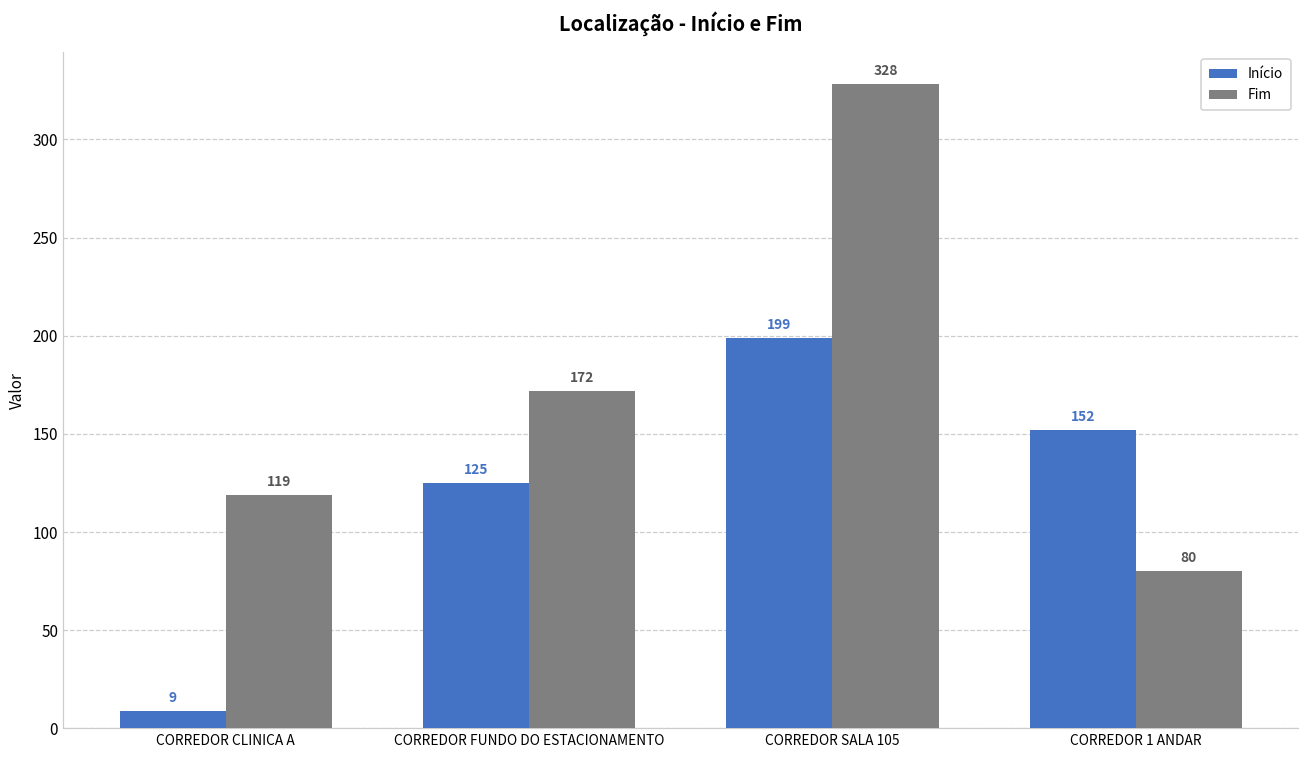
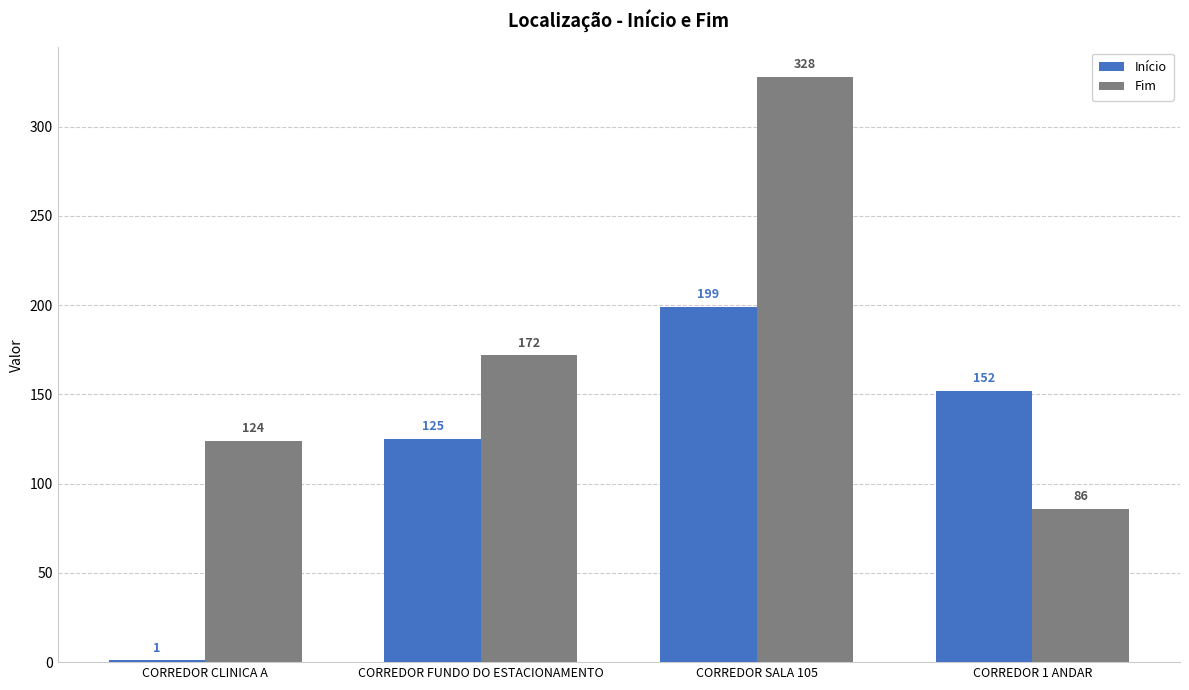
Início, CORREDOR CLINICA A: 9 -> 1
Fim, CORREDOR CLINICA A: 119 -> 124
Fim, CORREDOR 1 ANDAR: 80 -> 86
